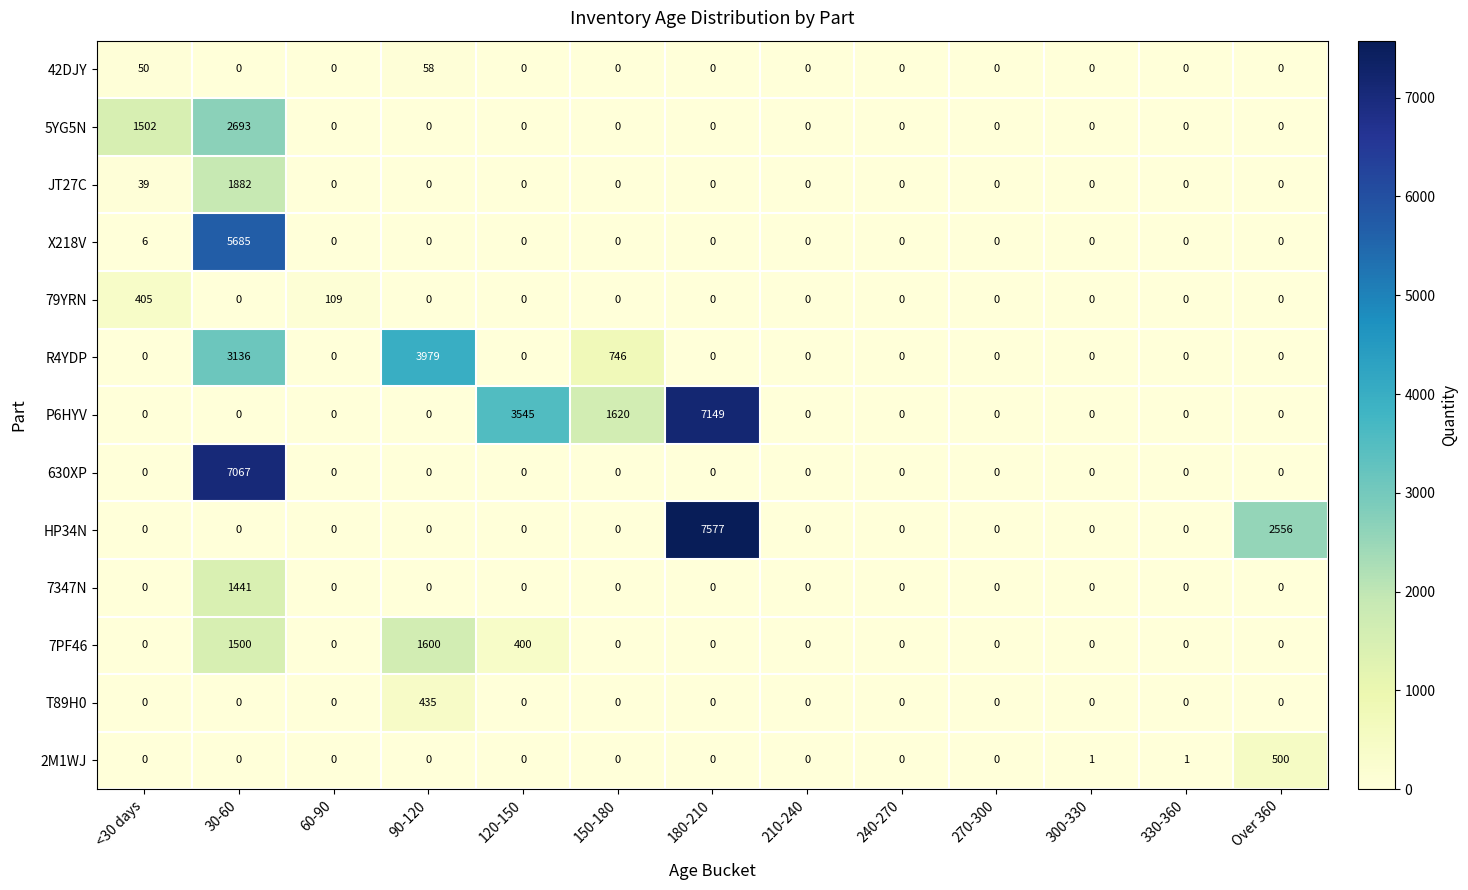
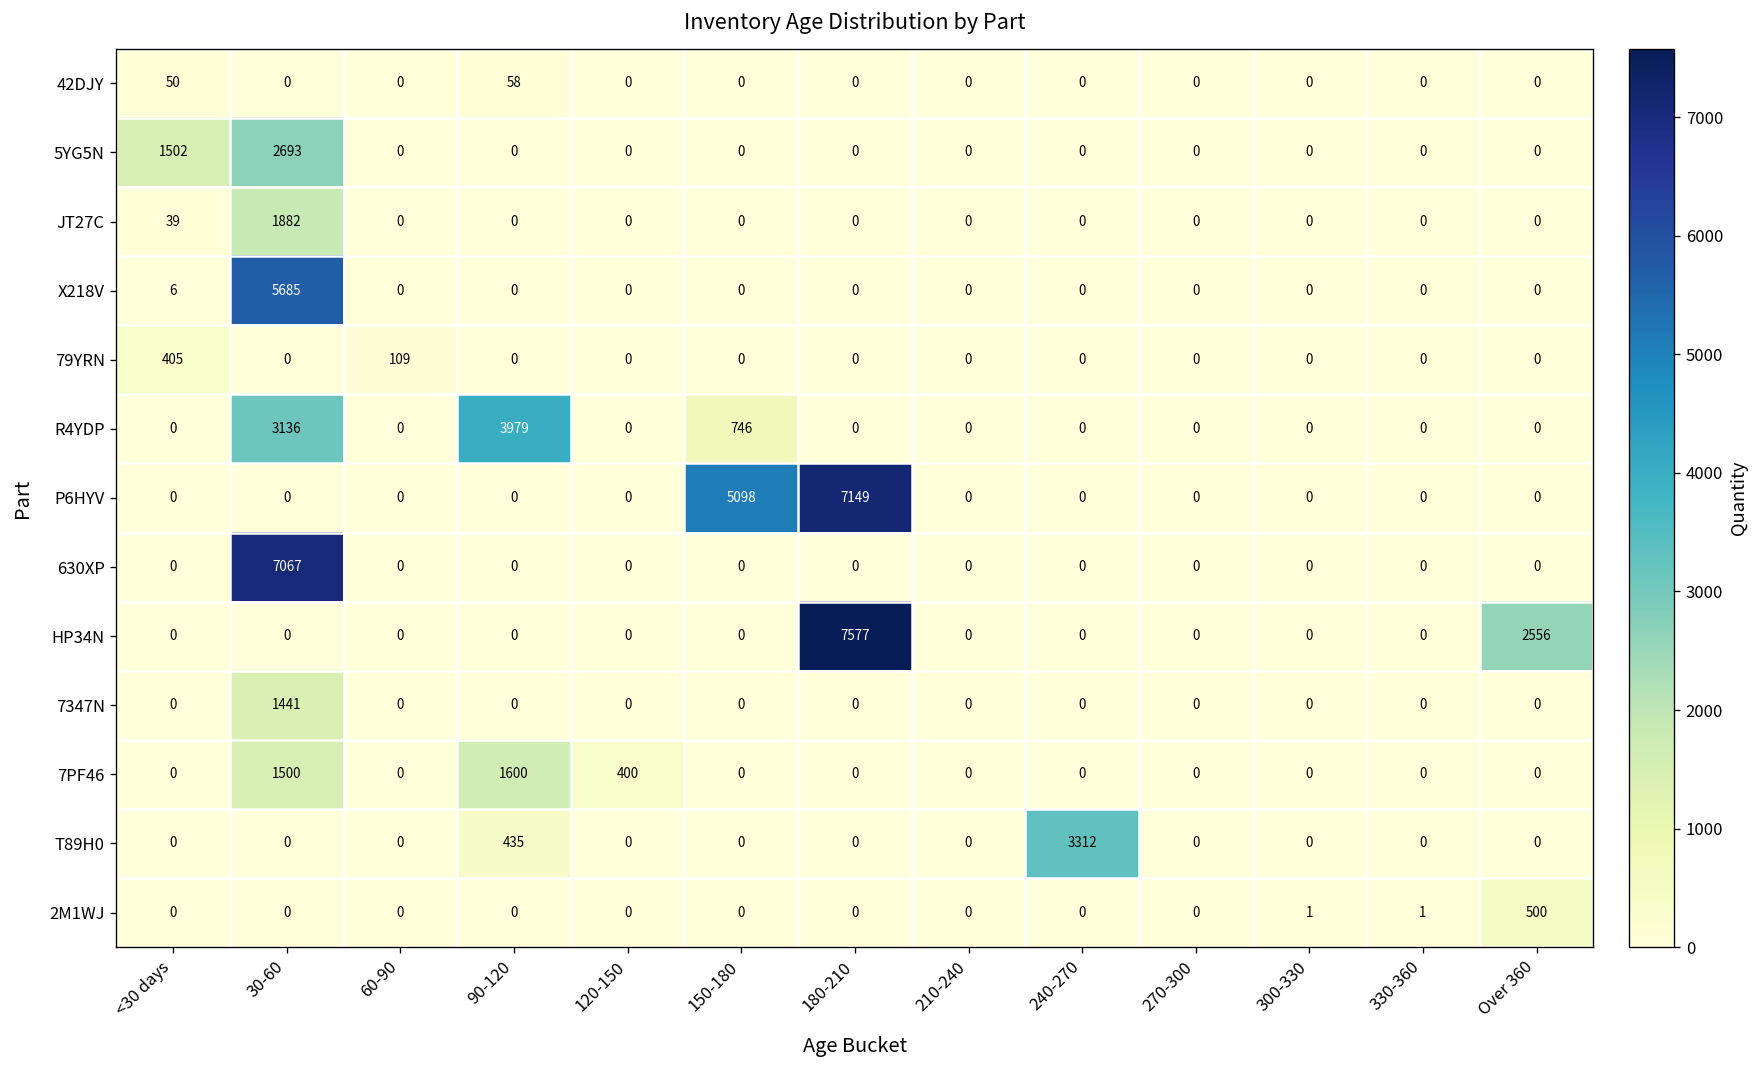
P6HYV, 120-150: 3545 -> 0
P6HYV, 150-180: 1620 -> 5098
T89H0, 240-270: 0 -> 3312
